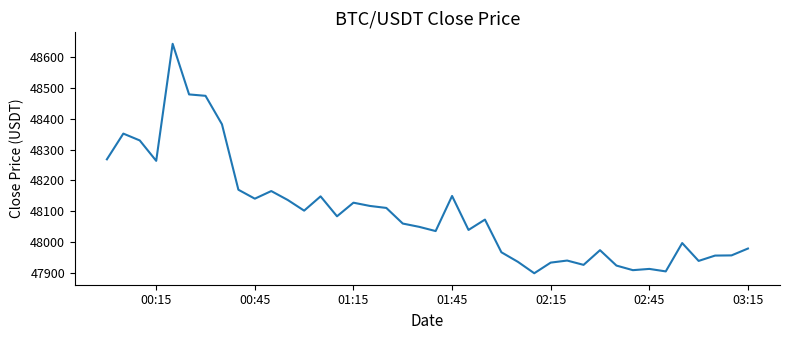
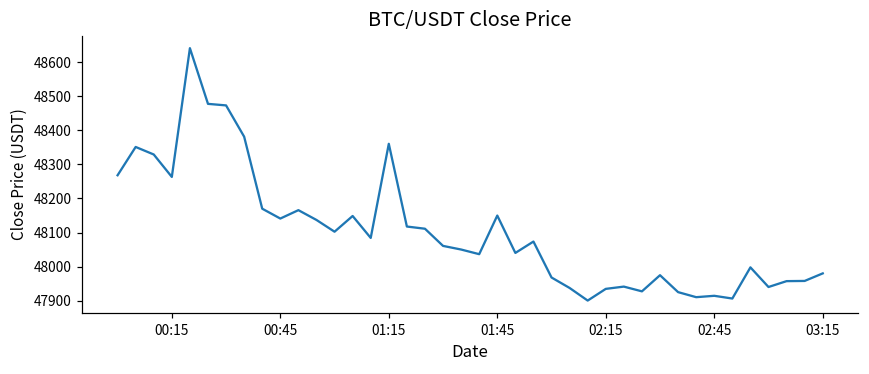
01:15: 48130 -> 48360
